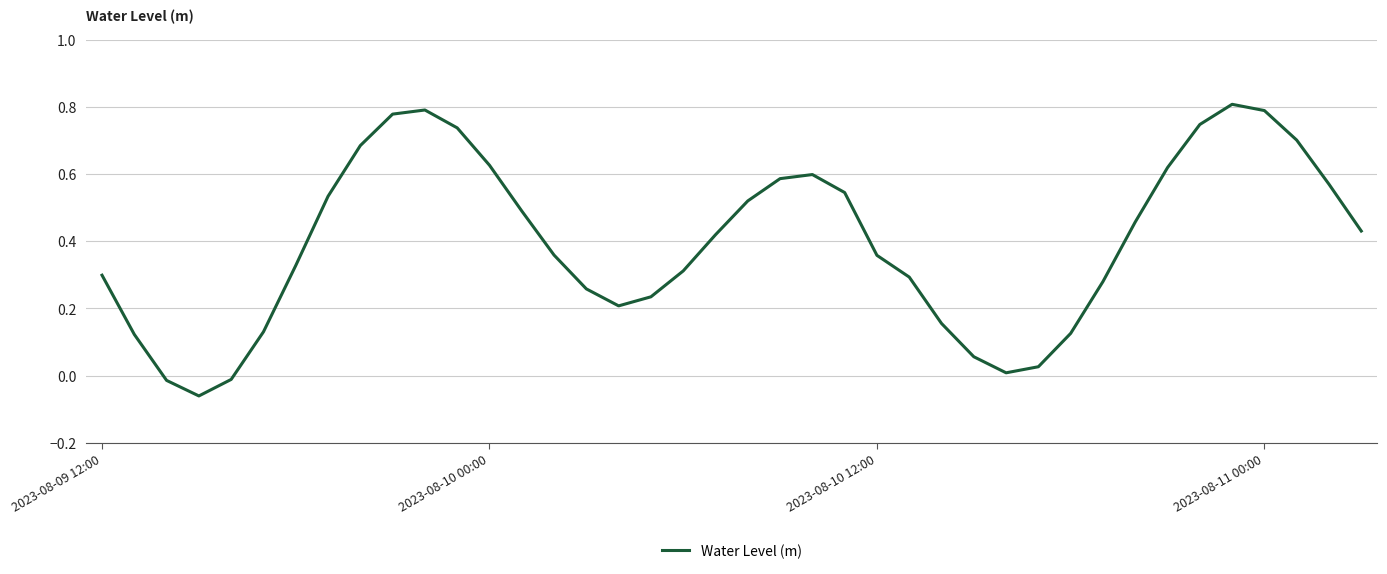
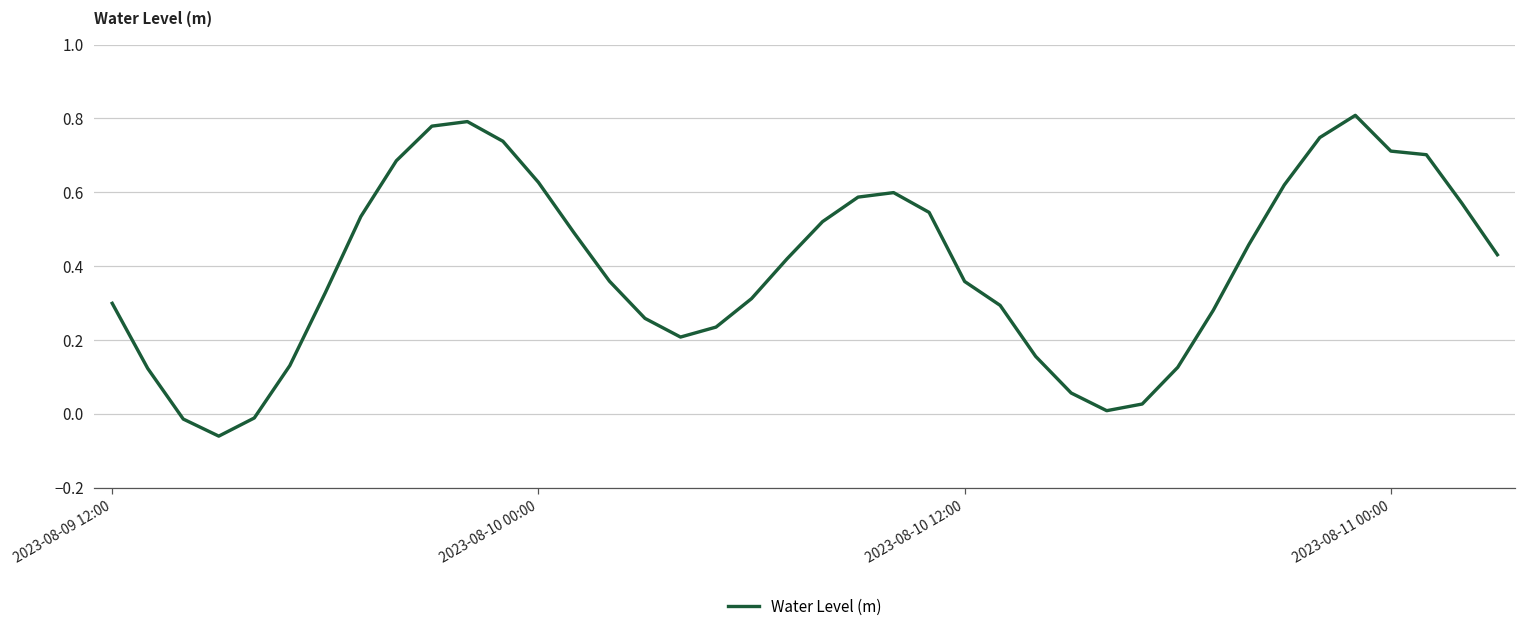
2023-08-11 00:00: 0.79 -> 0.71
